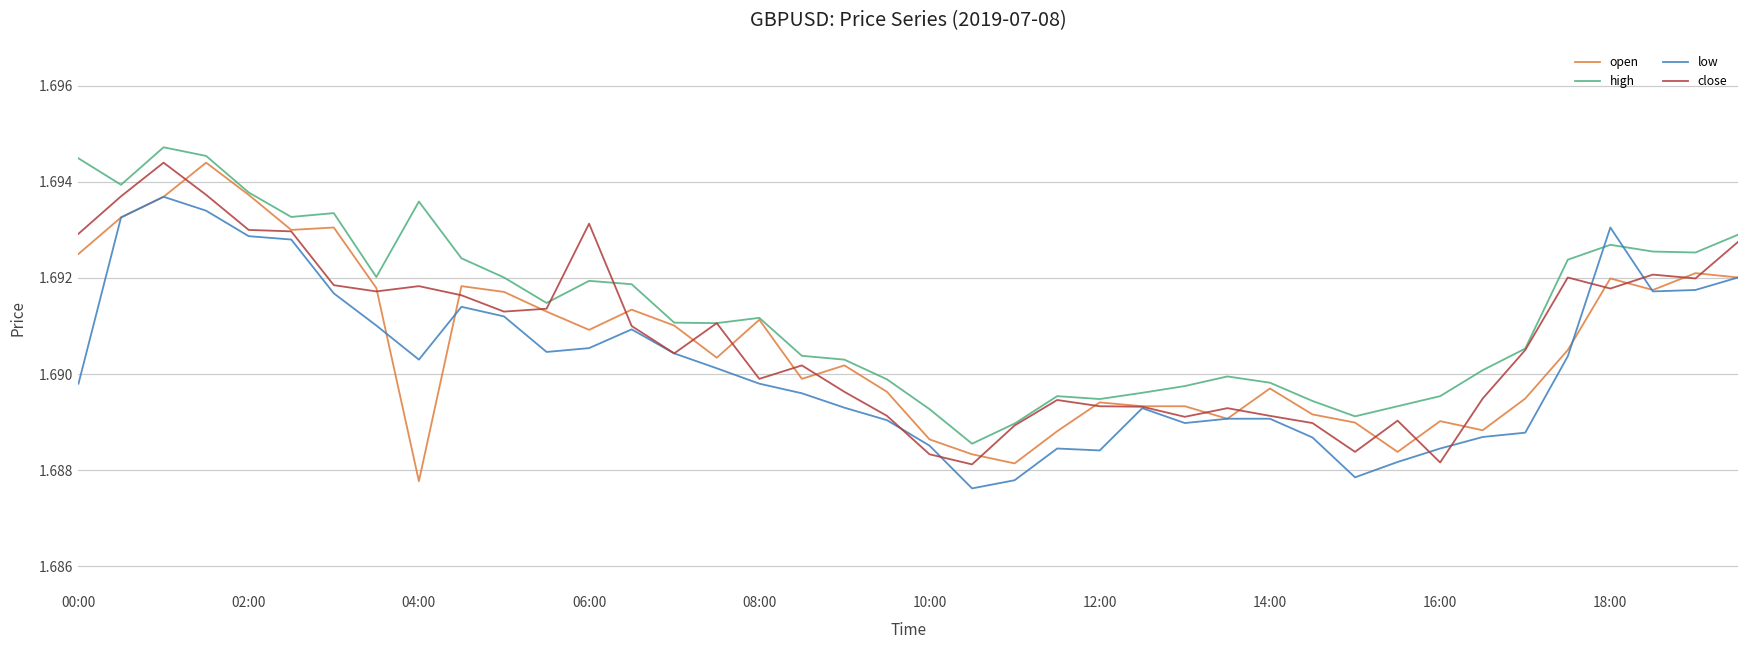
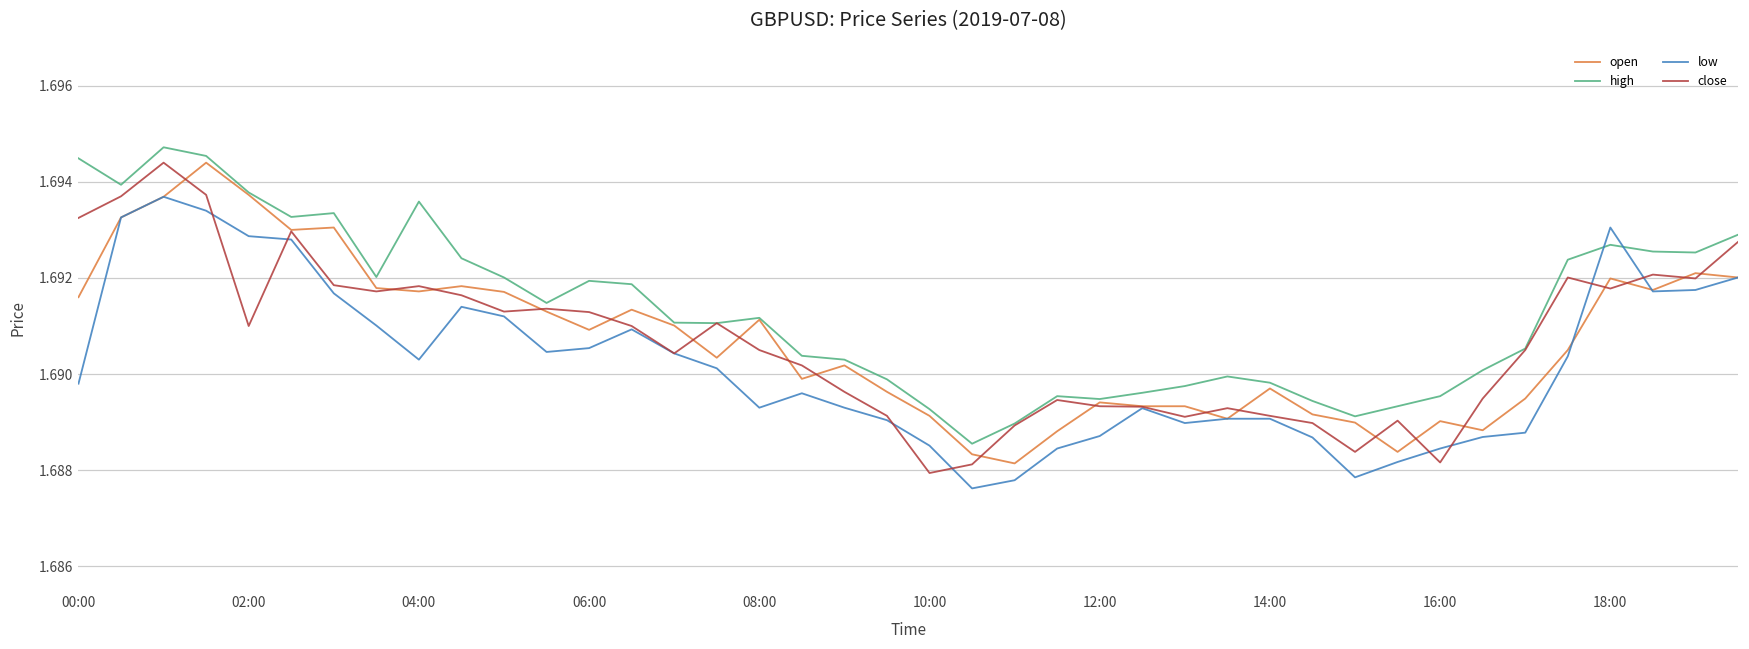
open, 00:00: 1.6925 -> 1.6916
close, 00:00: 1.6929 -> 1.6933
close, 02:00: 1.693 -> 1.691
open, 04:00: 1.6878 -> 1.6917
close, 06:00: 1.6931 -> 1.6913
low, 08:00: 1.6898 -> 1.6893
close, 08:00: 1.6899 -> 1.6905
open, 10:00: 1.6886 -> 1.6891
close, 10:00: 1.6883 -> 1.6879
low, 12:00: 1.6884 -> 1.6887
